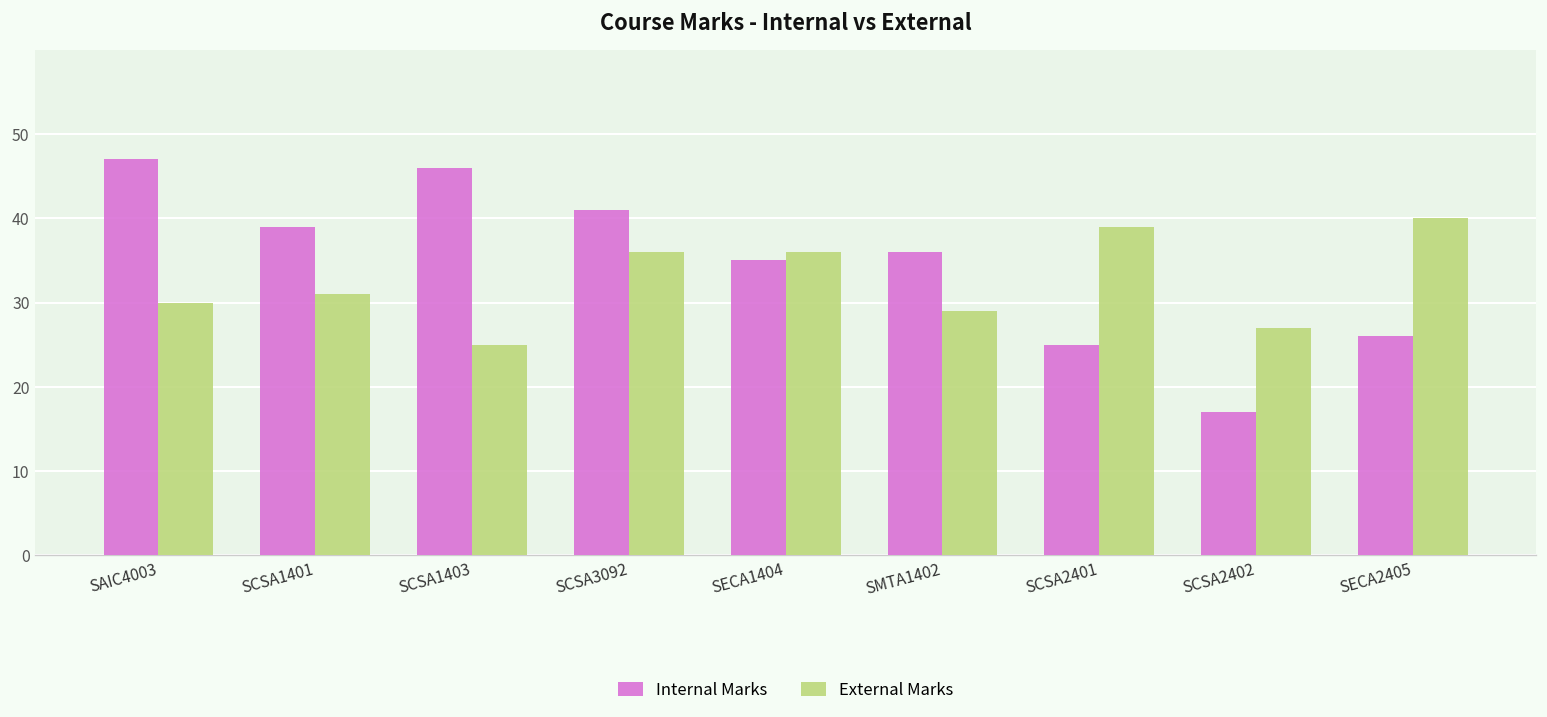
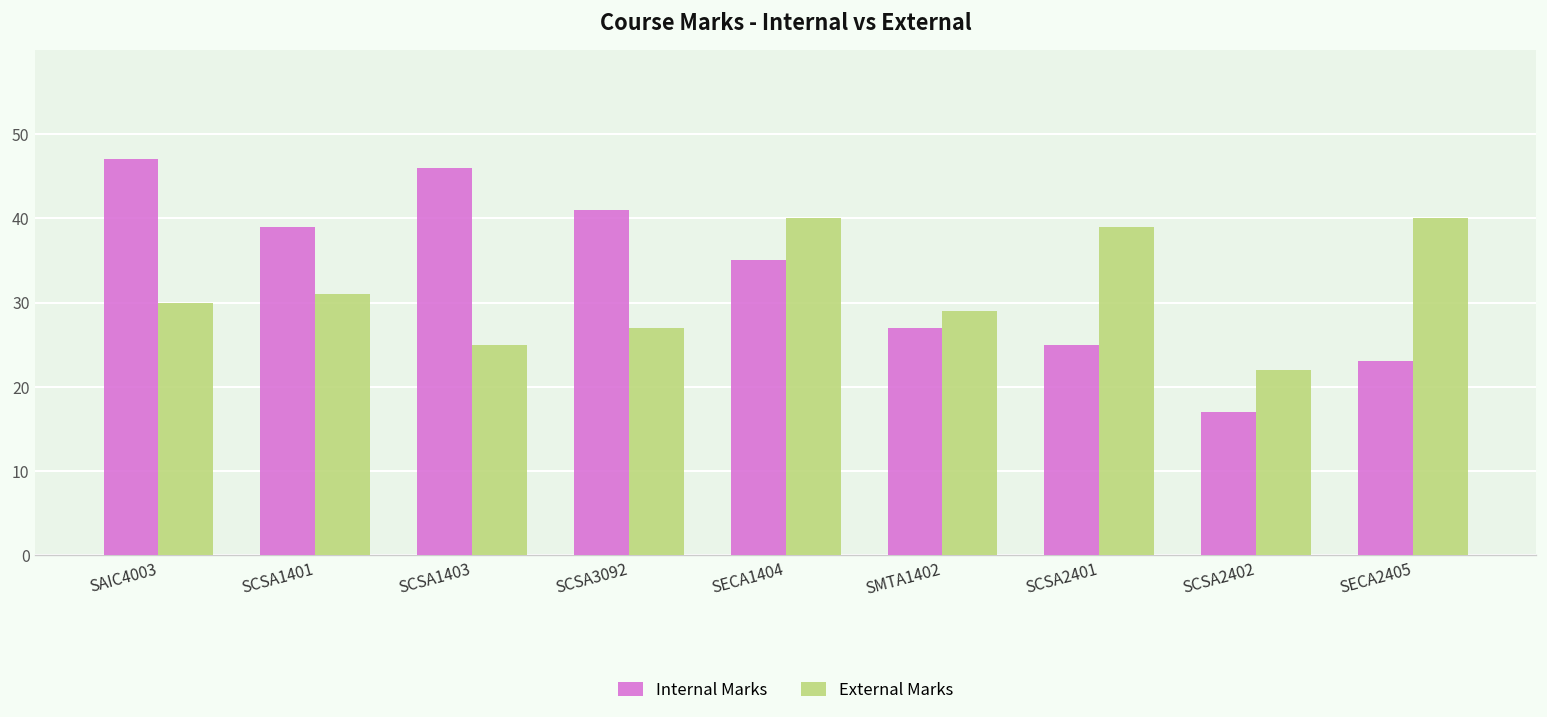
External Marks, SCSA3092: 36 -> 27
External Marks, SECA1404: 36 -> 40
Internal Marks, SMTA1402: 36 -> 27
External Marks, SCSA2402: 27 -> 22
Internal Marks, SECA2405: 26 -> 23
